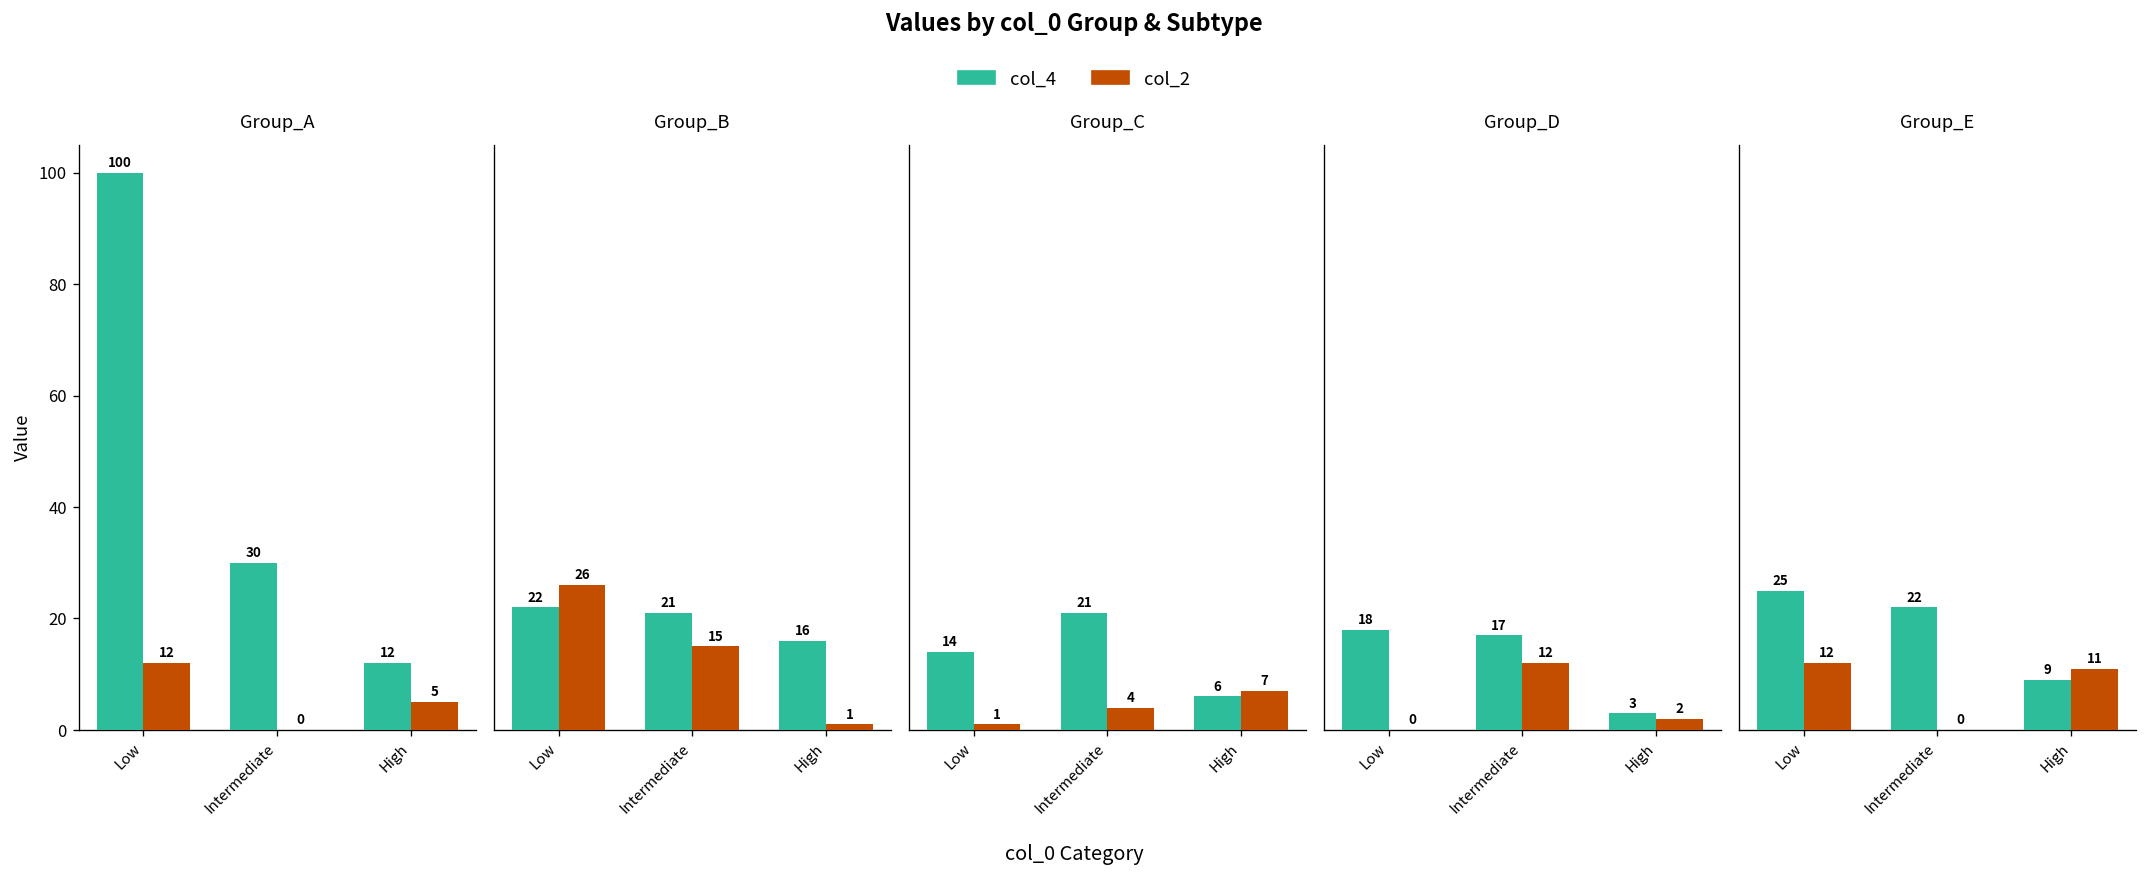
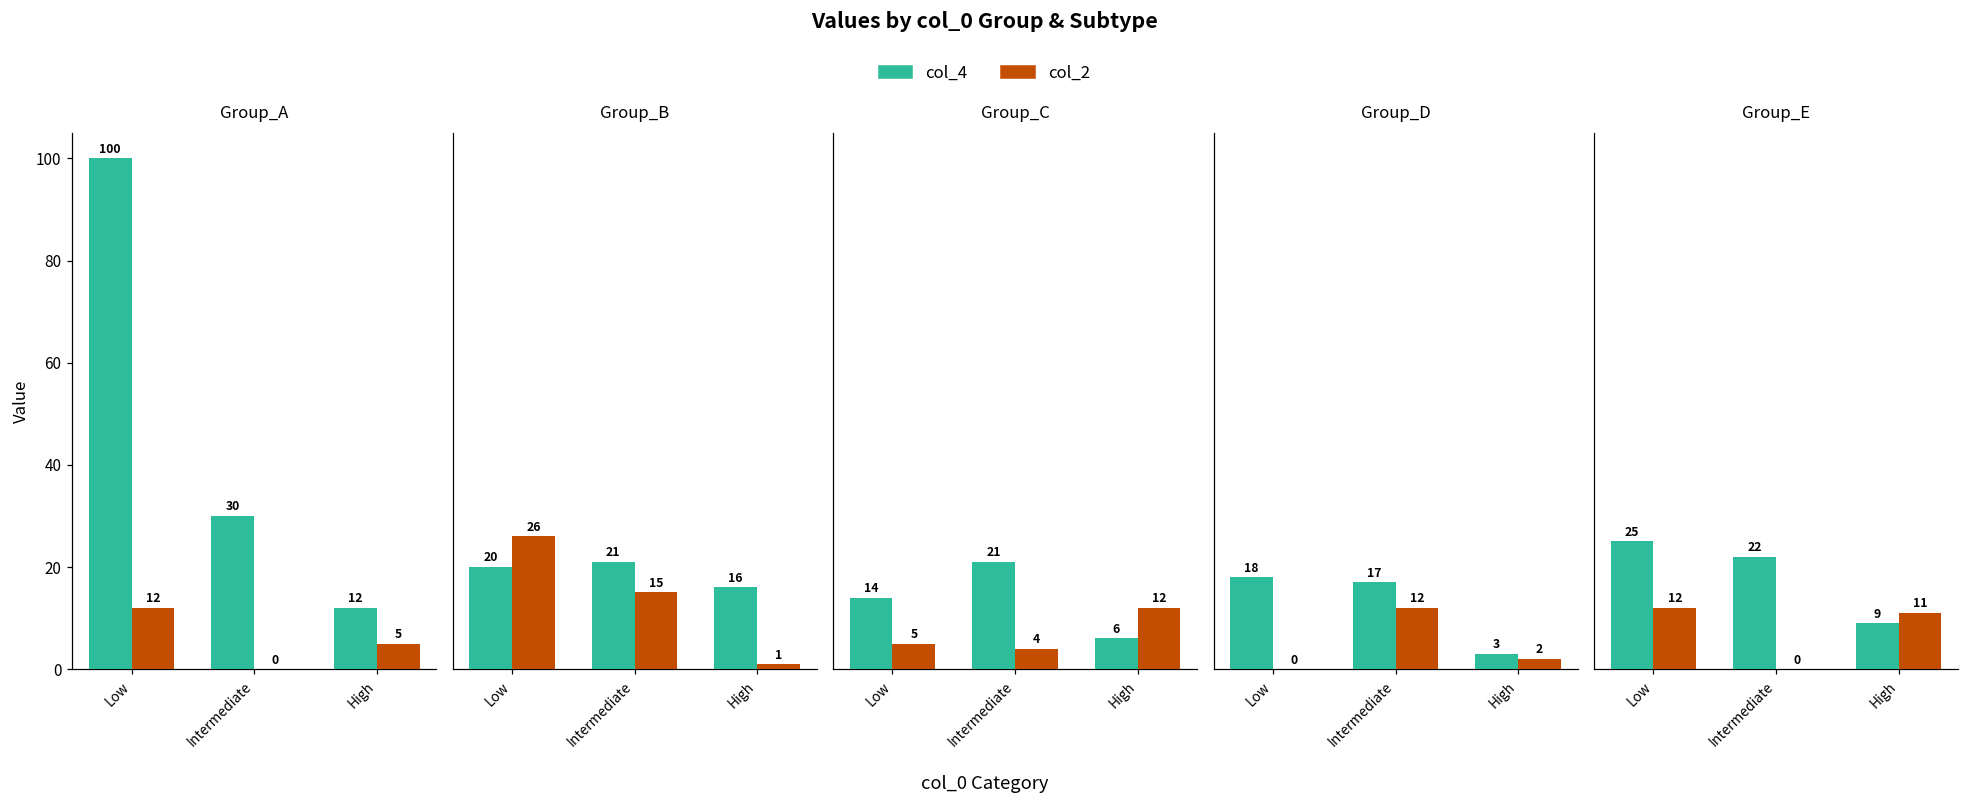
Group_B, col_4, Low: 22 -> 20
Group_C, col_2, Low: 1 -> 5
Group_C, col_2, High: 7 -> 12
